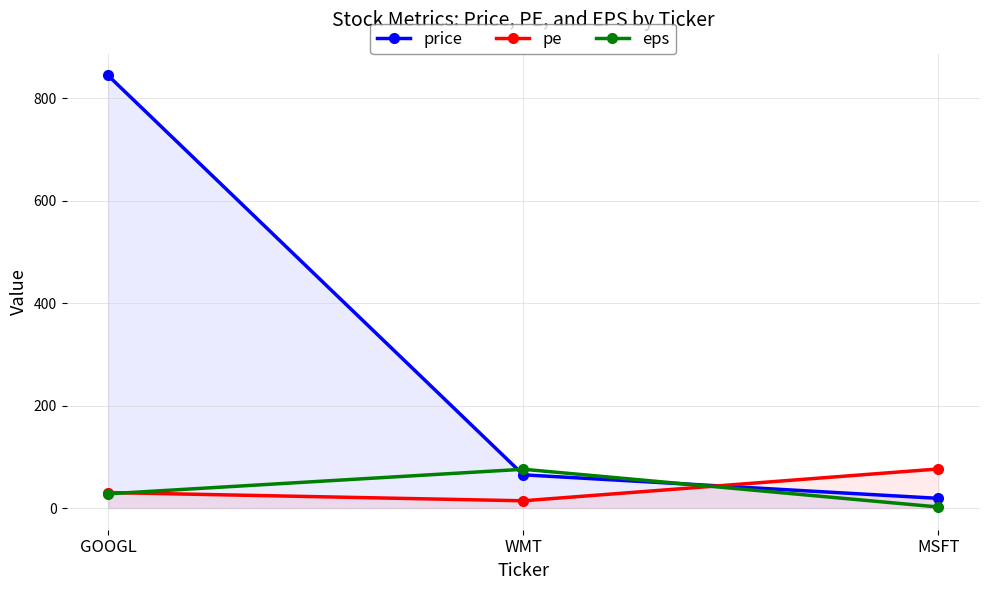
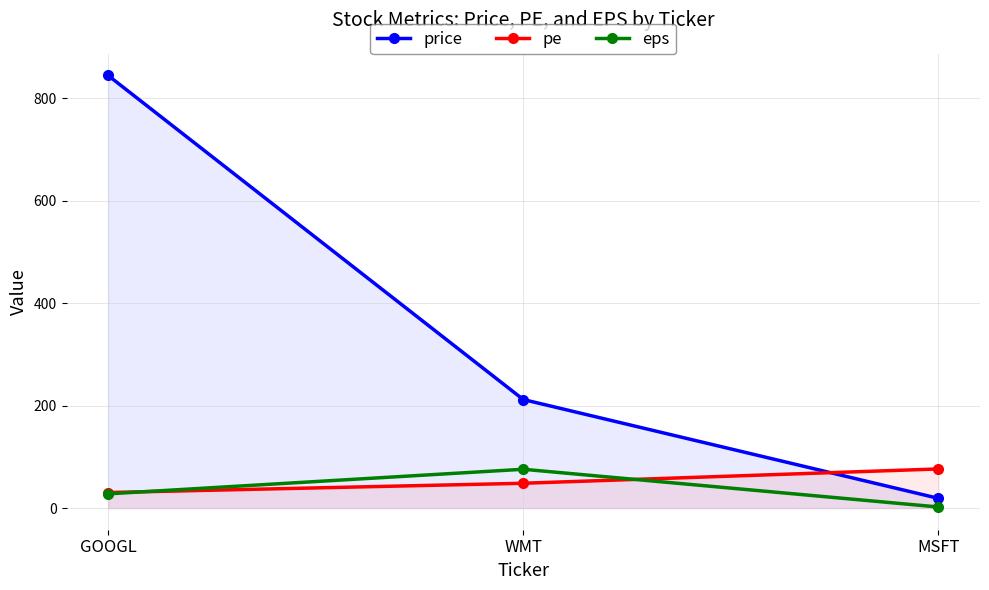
price, WMT: 70 -> 210
pe, WMT: 10 -> 50
